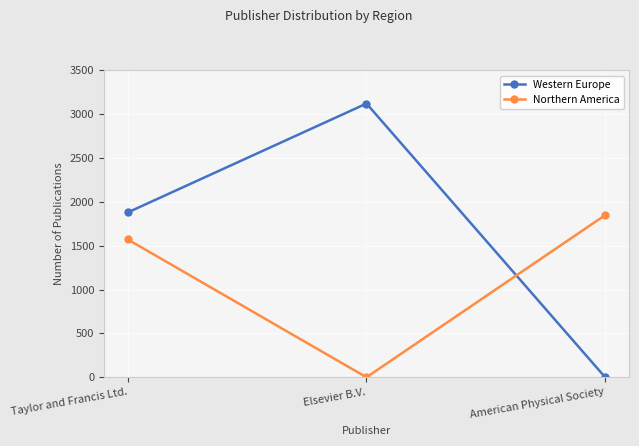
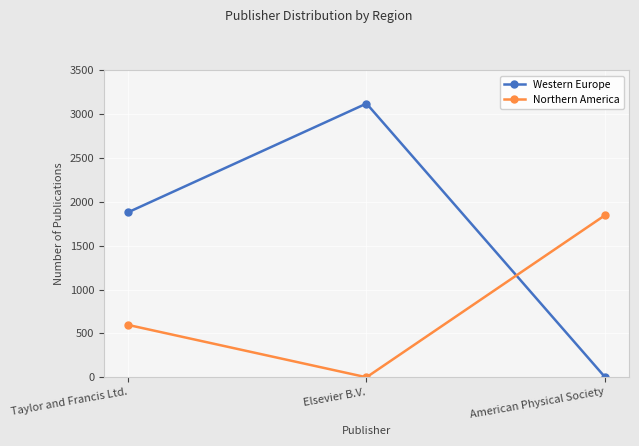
Northern America, Taylor and Francis Ltd.: 1600 -> 600
